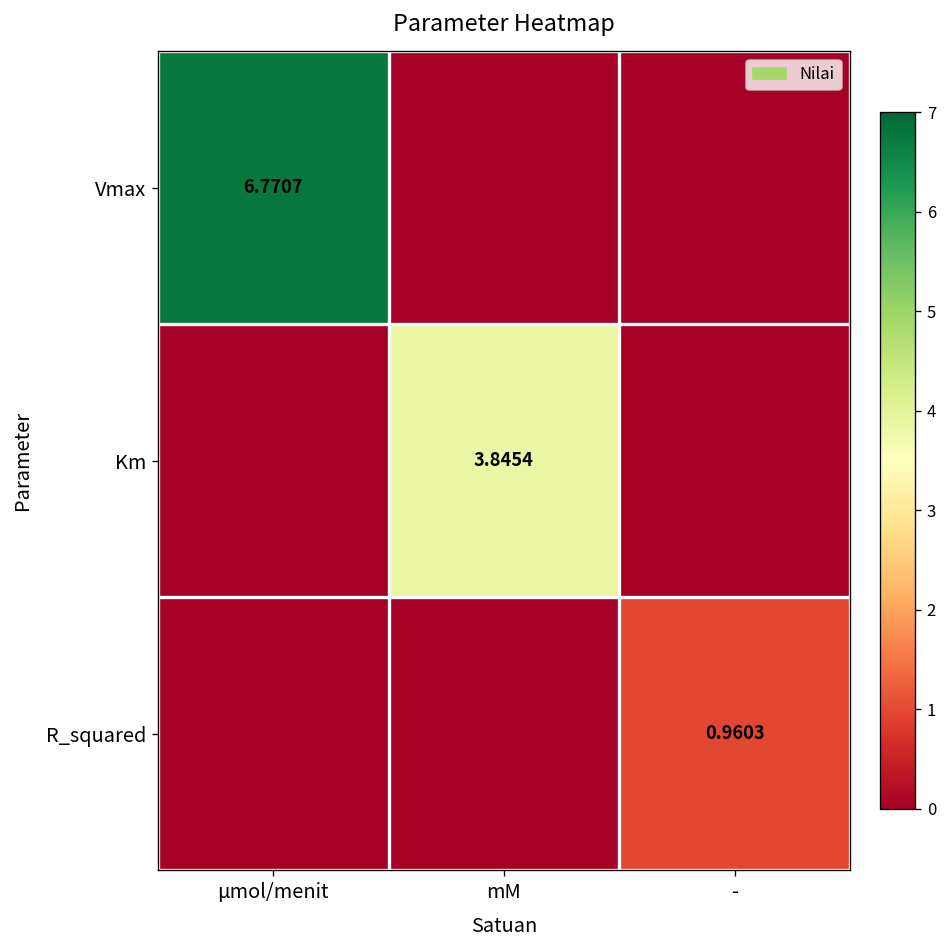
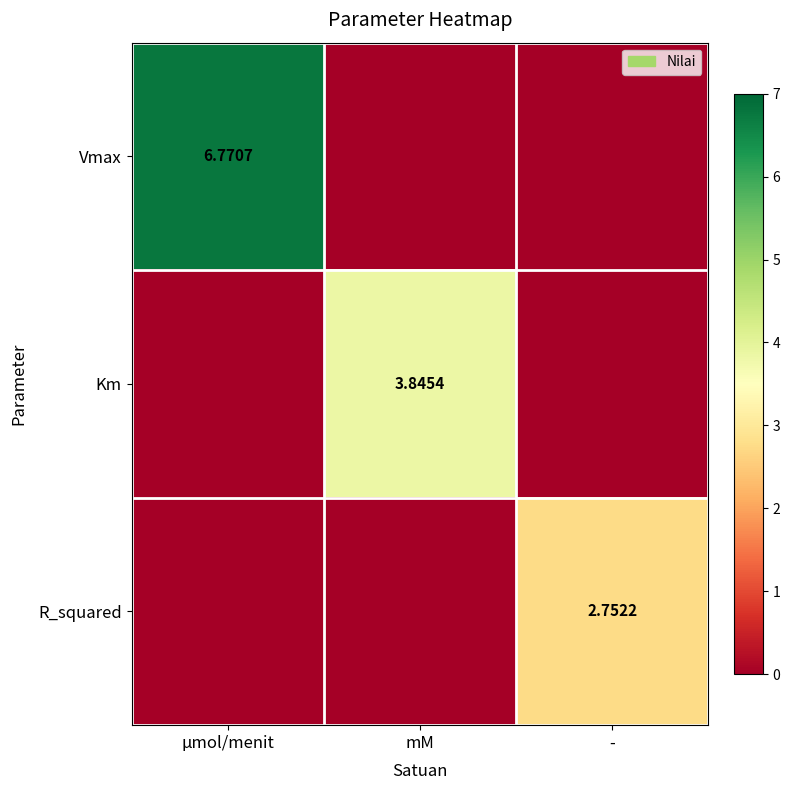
R_squared, -: 0.9603 -> 2.7522
